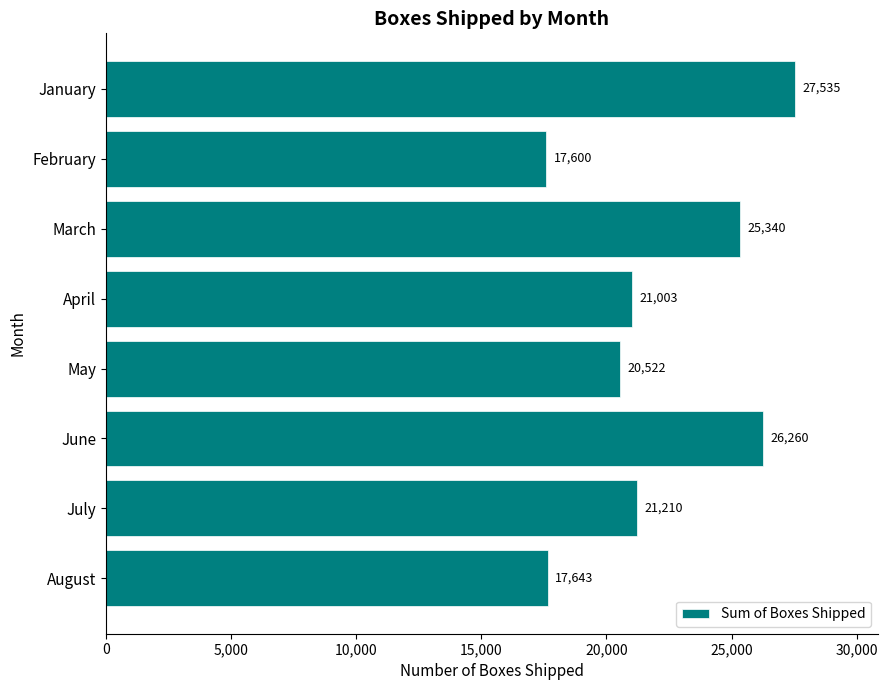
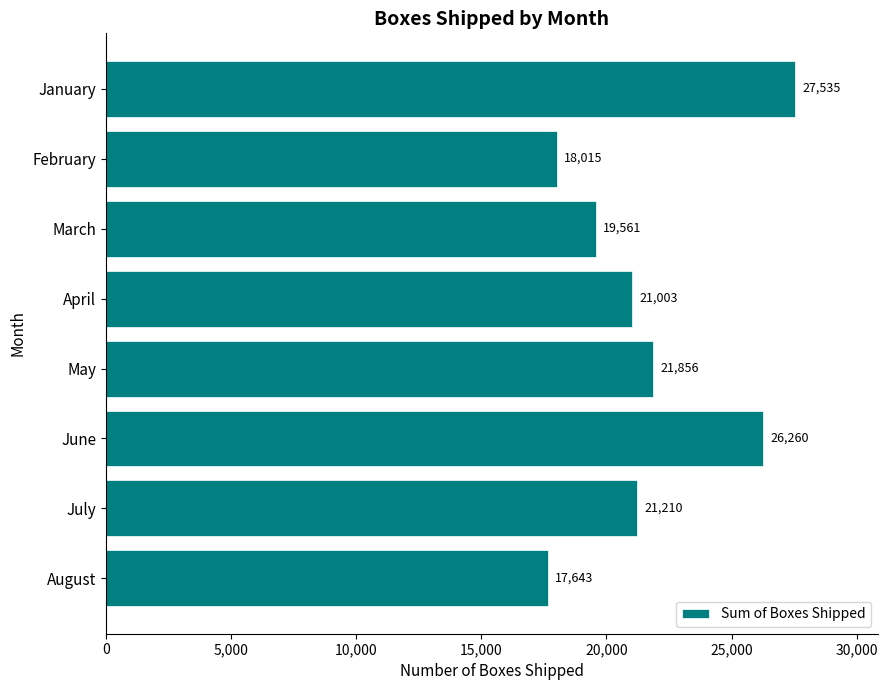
February: 17,600 -> 18,015
March: 25,340 -> 19,561
May: 20,522 -> 21,856
